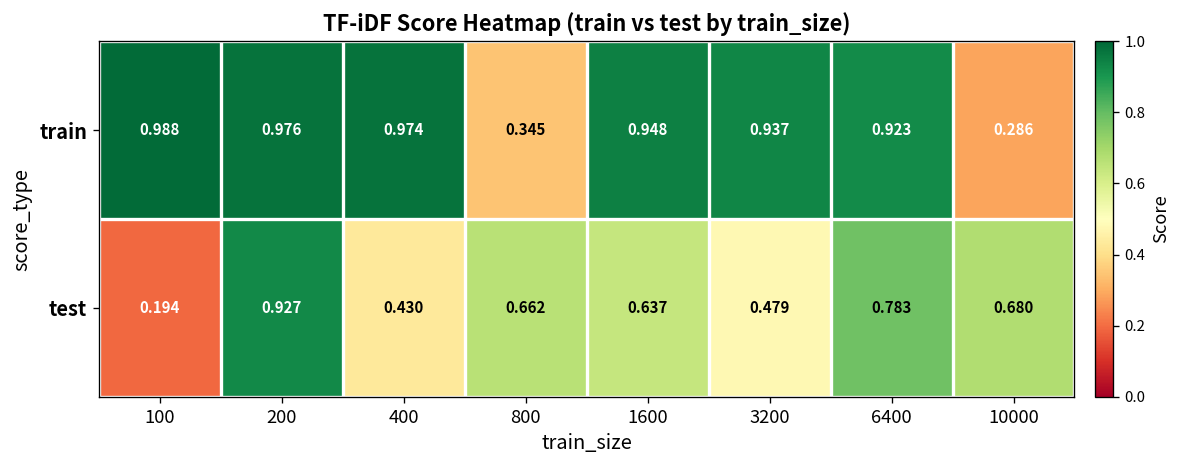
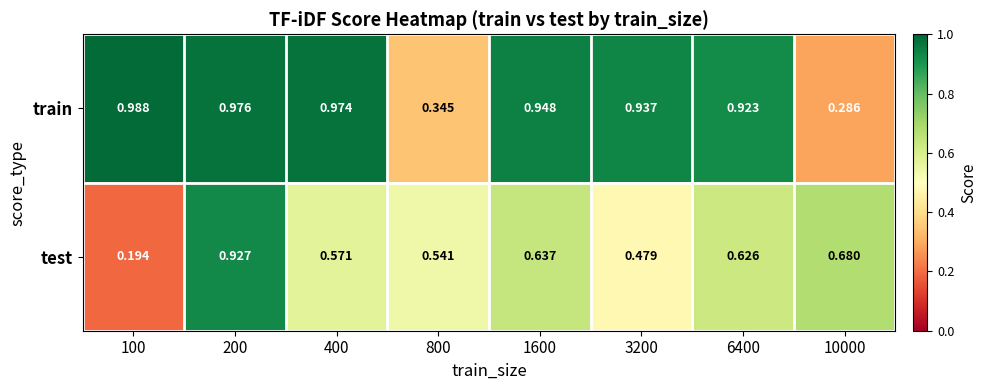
test, 400: 0.430 -> 0.571
test, 800: 0.662 -> 0.541
test, 6400: 0.783 -> 0.626
